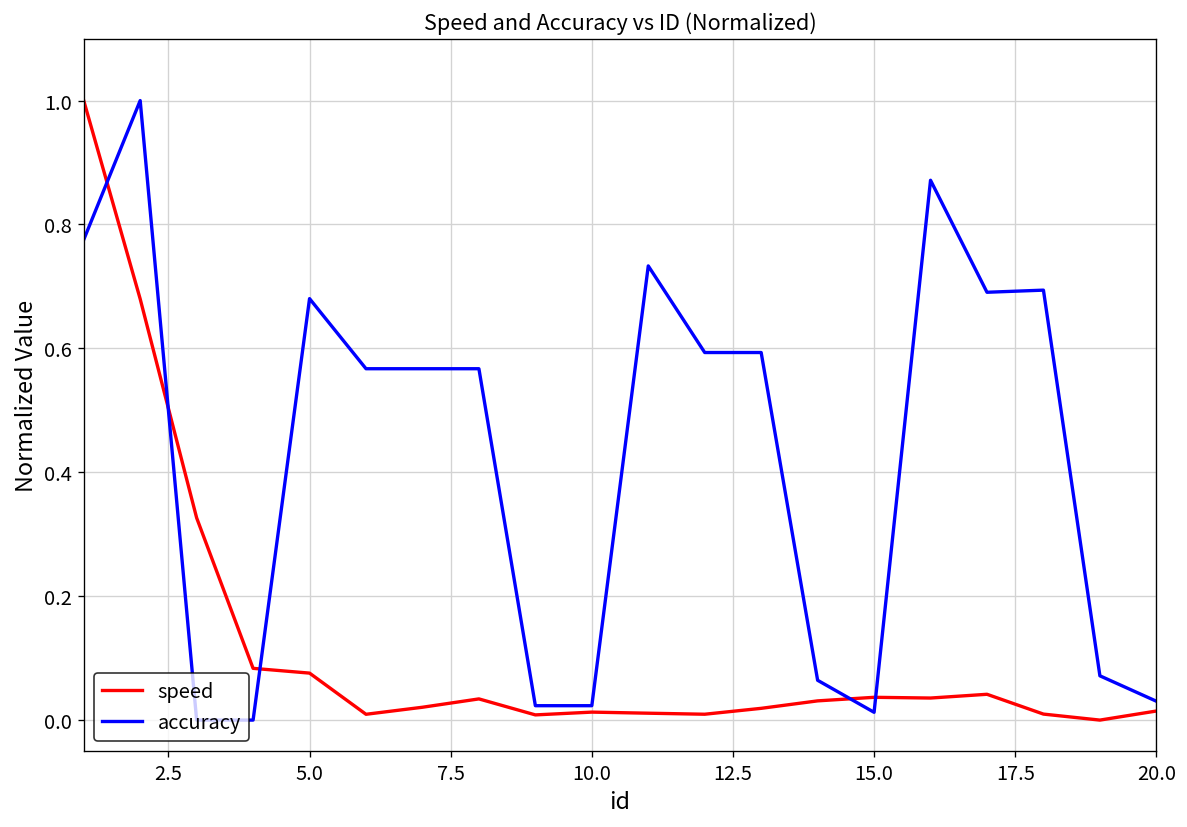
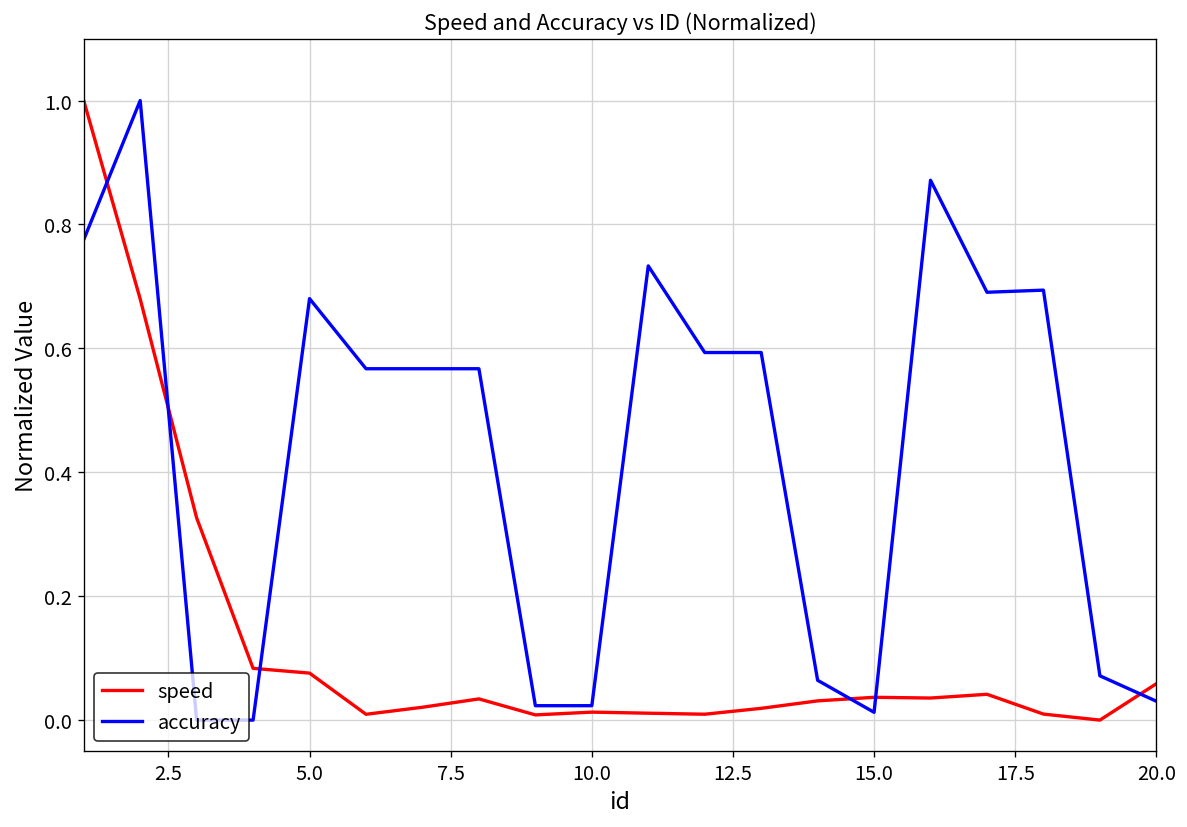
speed, 20.0: 0.01 -> 0.06
